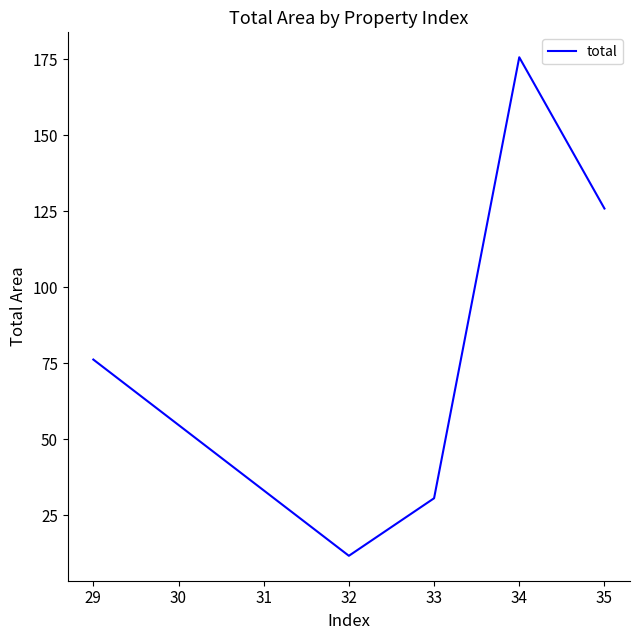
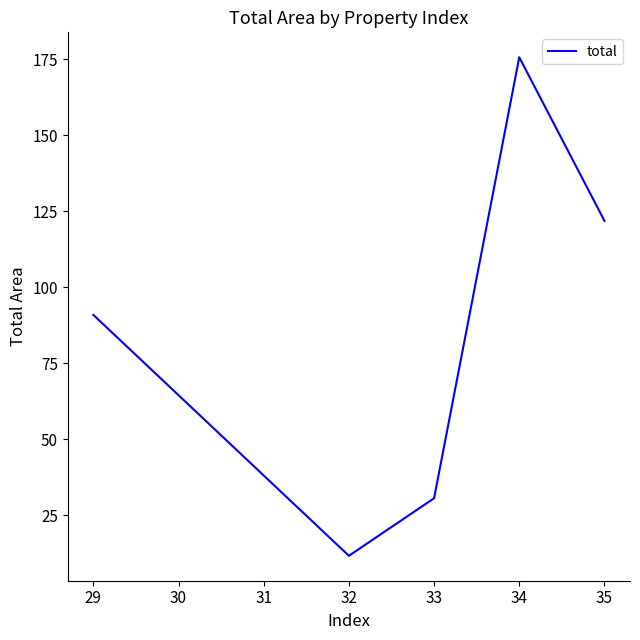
29: 76 -> 91
35: 126 -> 122
